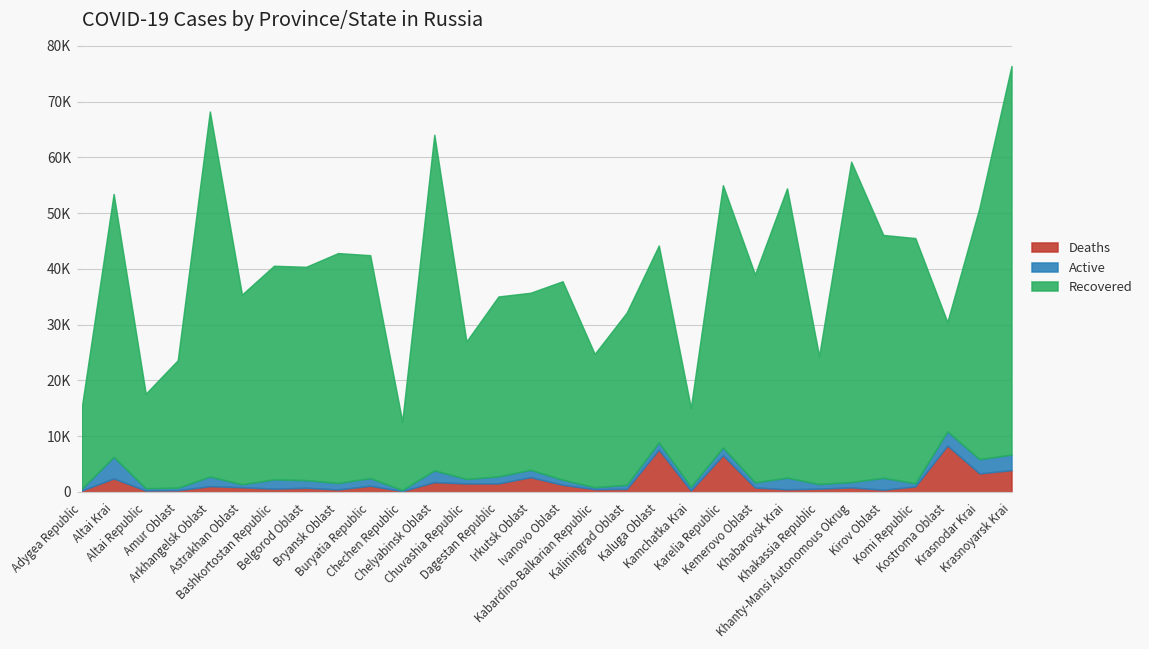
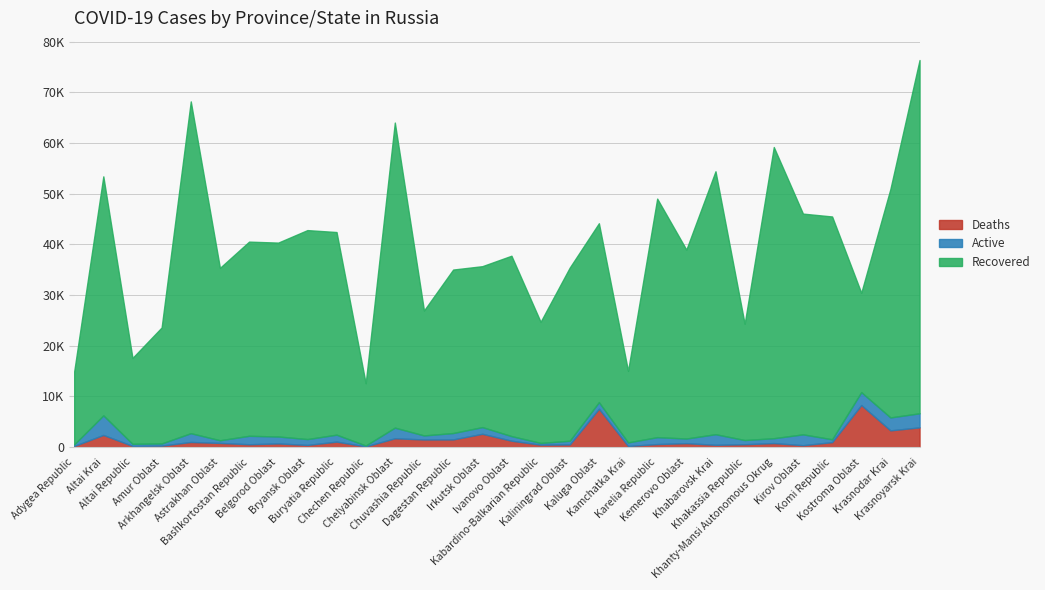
Recovered, Kaliningrad Oblast: 31000 -> 34000
Deaths, Karelia Republic: 7000 -> 1000
